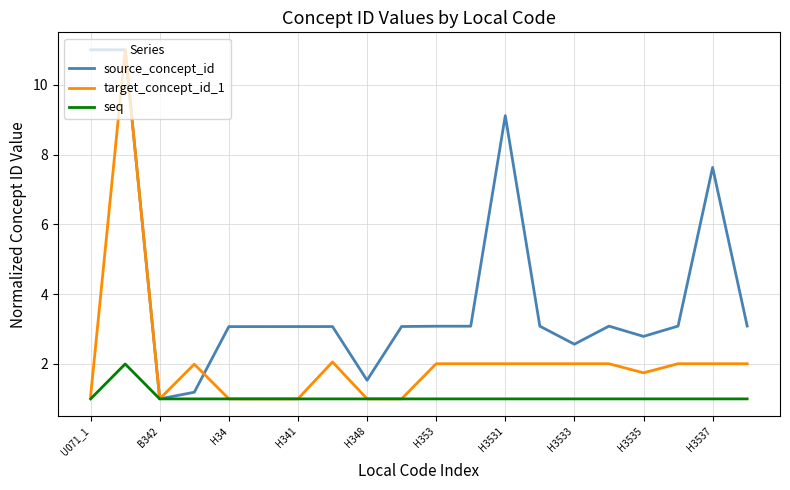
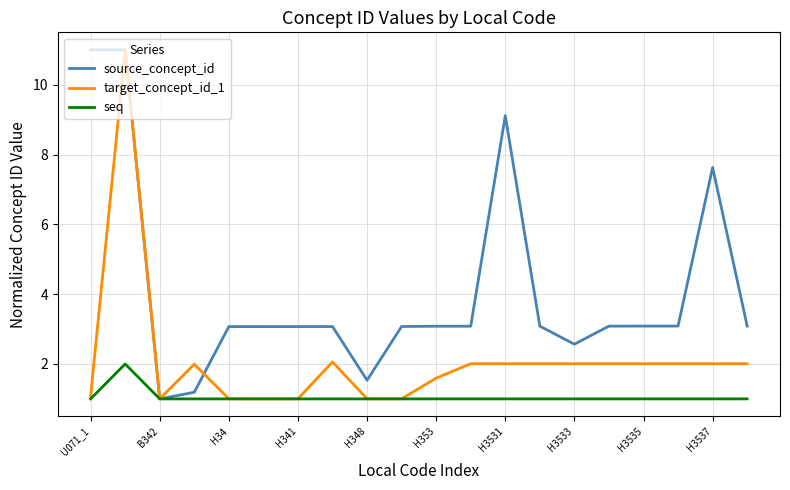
target_concept_id_1, H353: 2.0 -> 1.6
source_concept_id, H3535: 2.8 -> 3.1
target_concept_id_1, H3535: 1.7 -> 2.0
